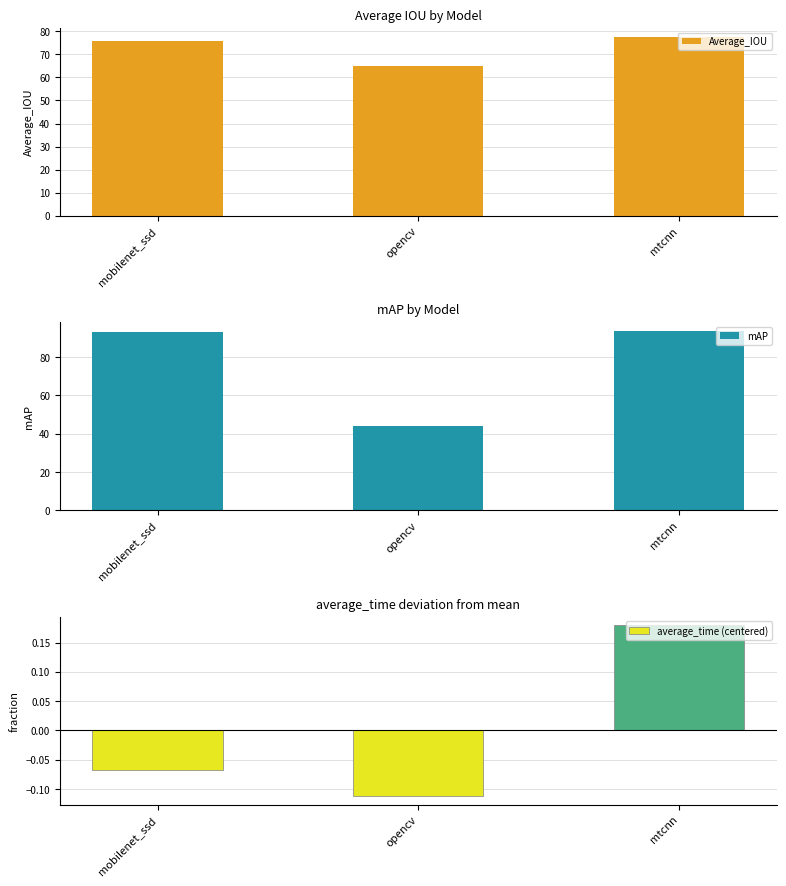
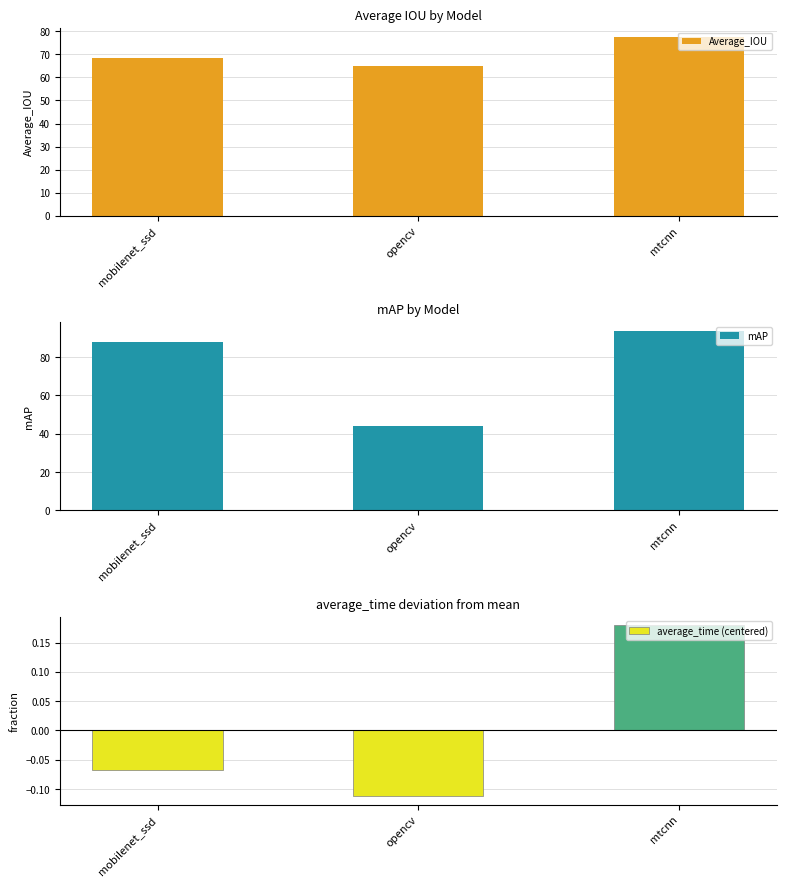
Average IOU by Model, mobilenet_ssd: 76 -> 69
mAP by Model, mobilenet_ssd: 93 -> 88
